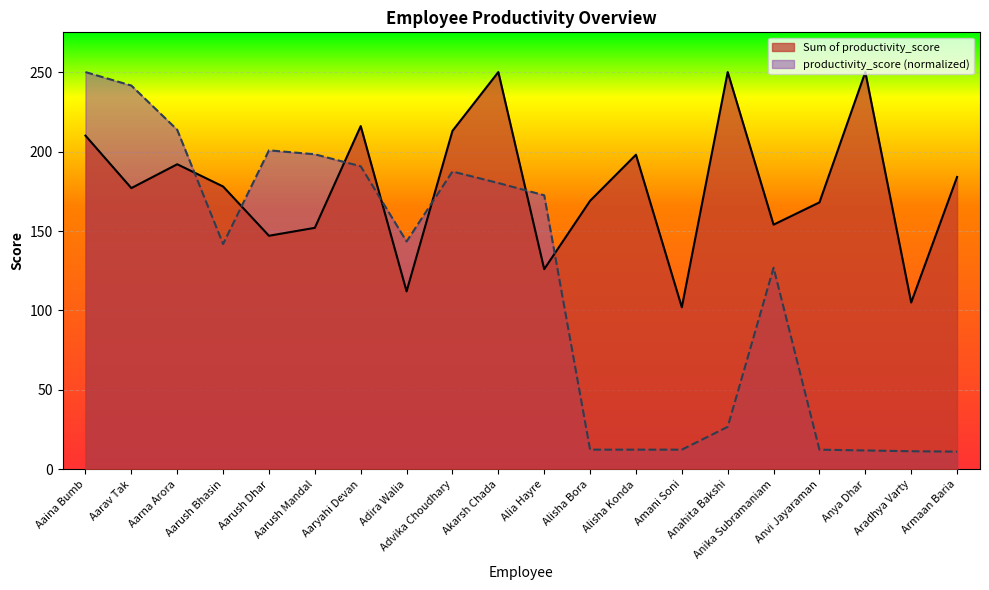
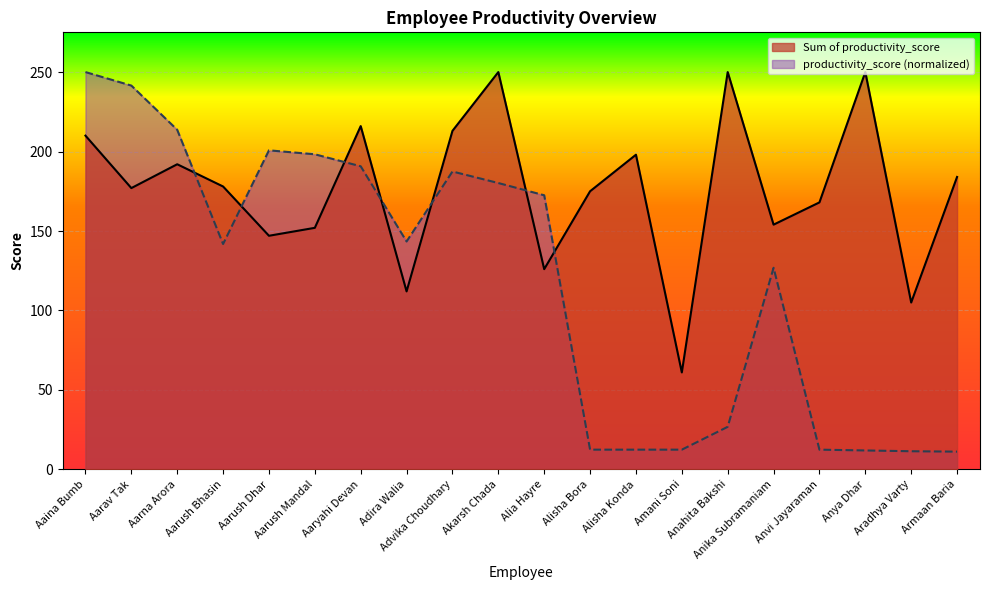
Sum of productivity_score, Alisha Bora: 169 -> 175
Sum of productivity_score, Amani Soni: 102 -> 61
